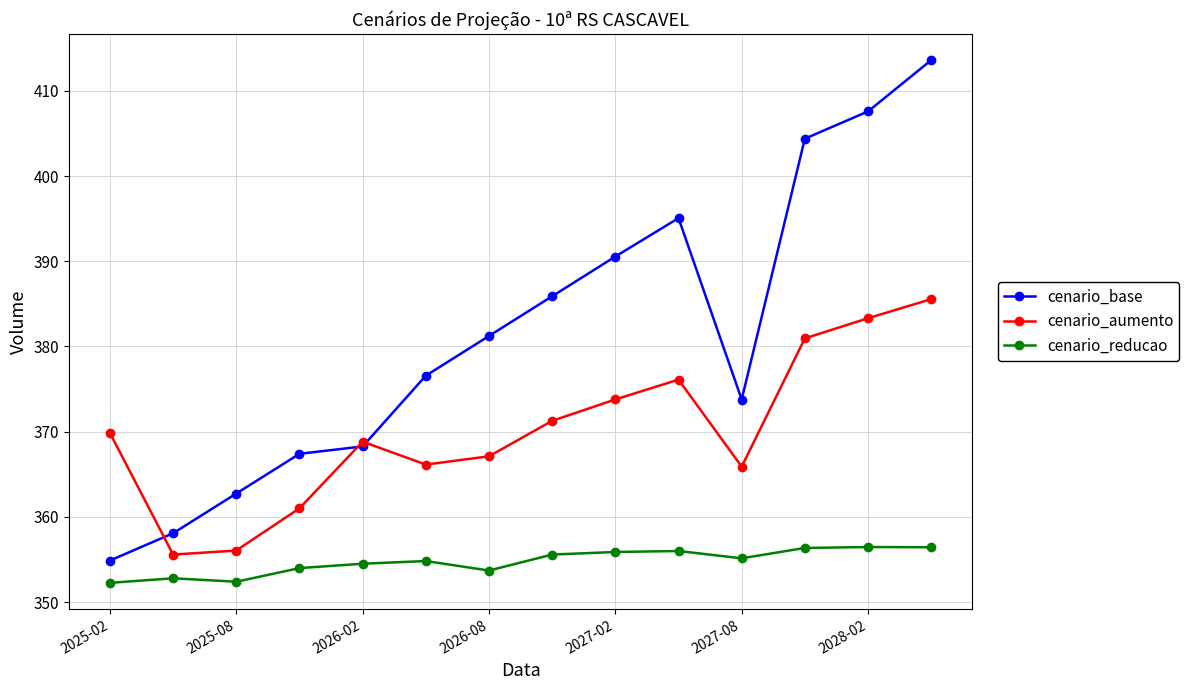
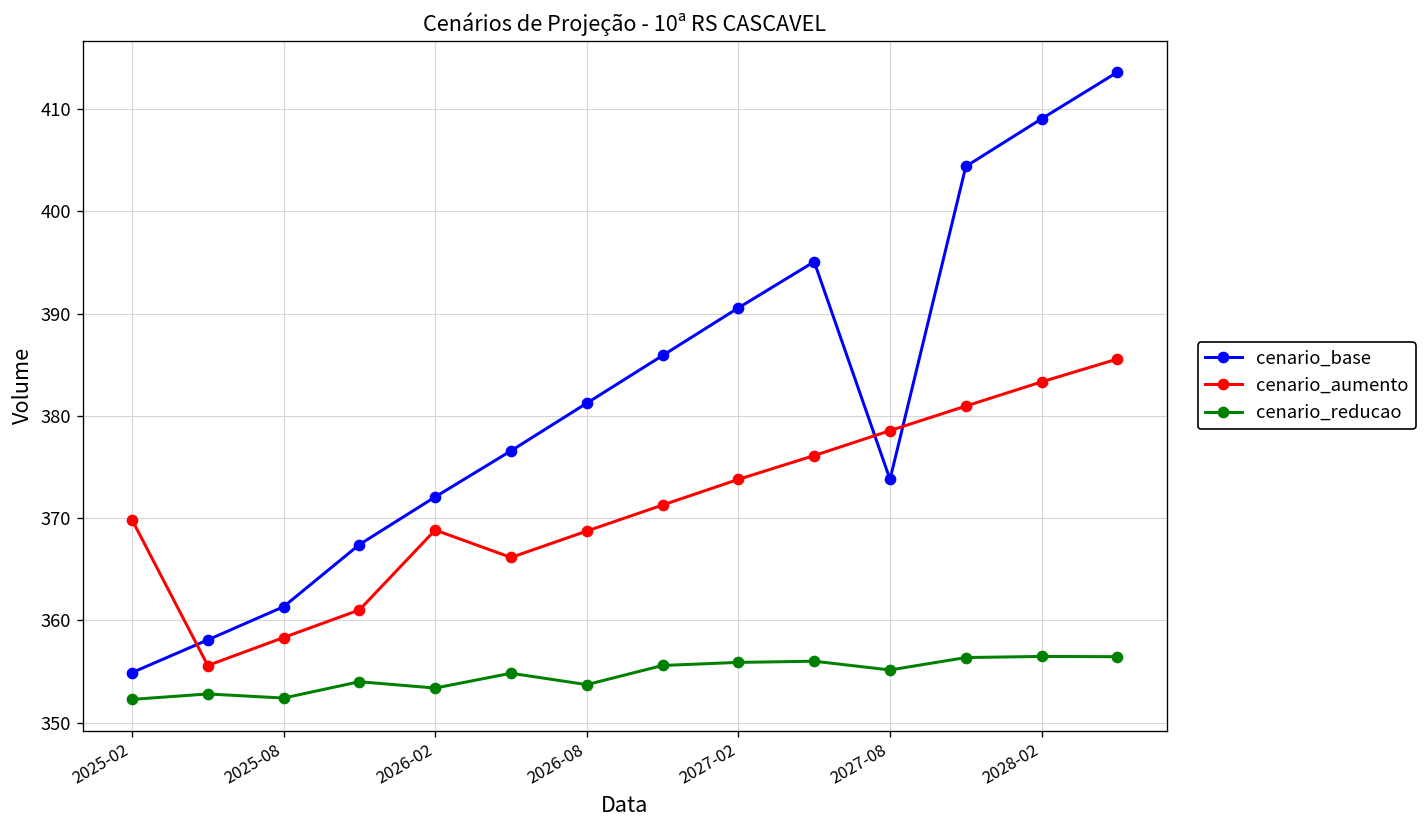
cenario_base, 2025-08: 363 -> 361
cenario_aumento, 2025-08: 356 -> 358
cenario_base, 2026-02: 368 -> 372
cenario_reducao, 2026-02: 355 -> 353
cenario_aumento, 2026-08: 367 -> 369
cenario_aumento, 2027-08: 366 -> 379
cenario_base, 2028-02: 408 -> 409
